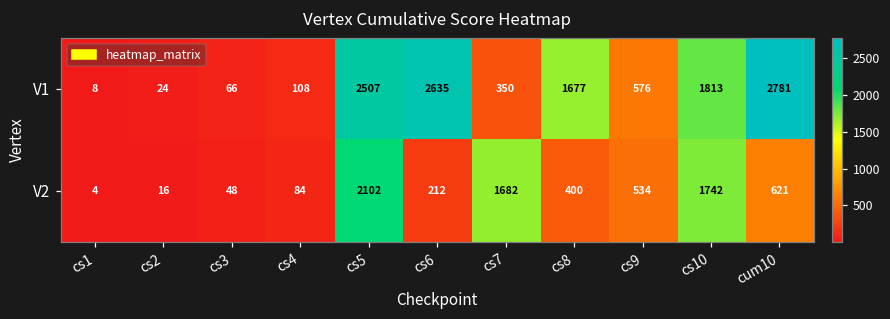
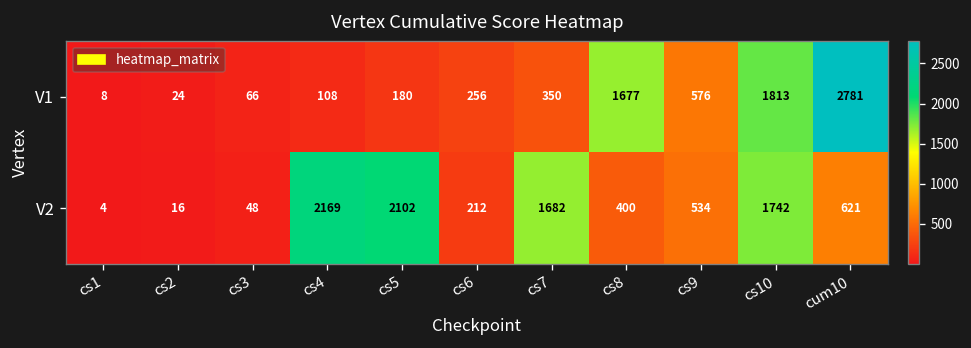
V1, cs5: 2507 -> 180
V1, cs6: 2635 -> 256
V2, cs4: 84 -> 2169
